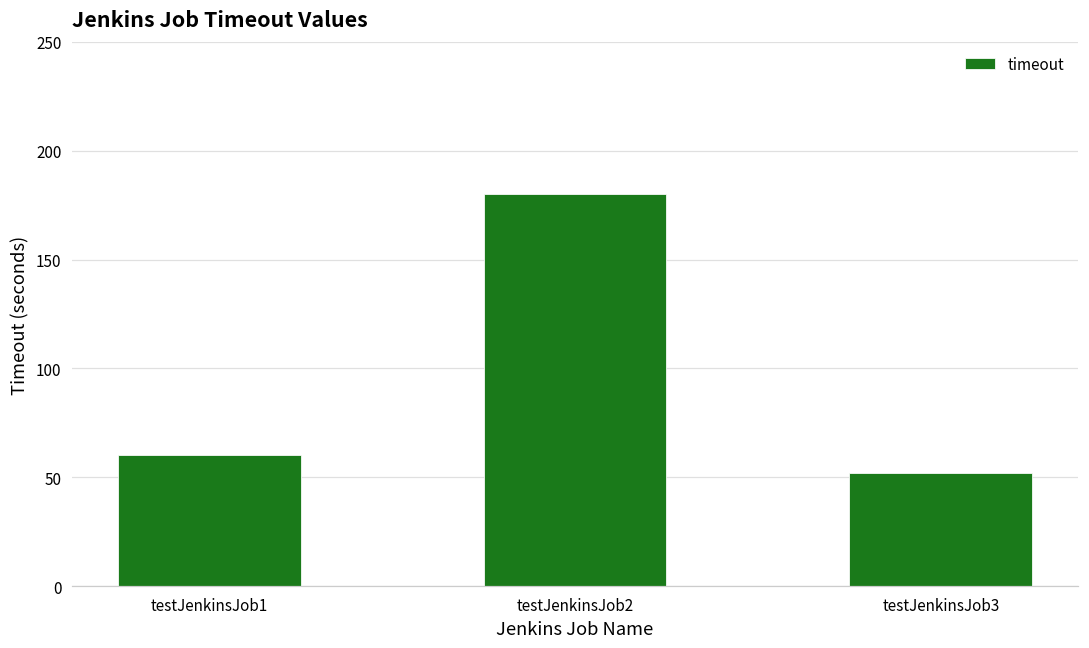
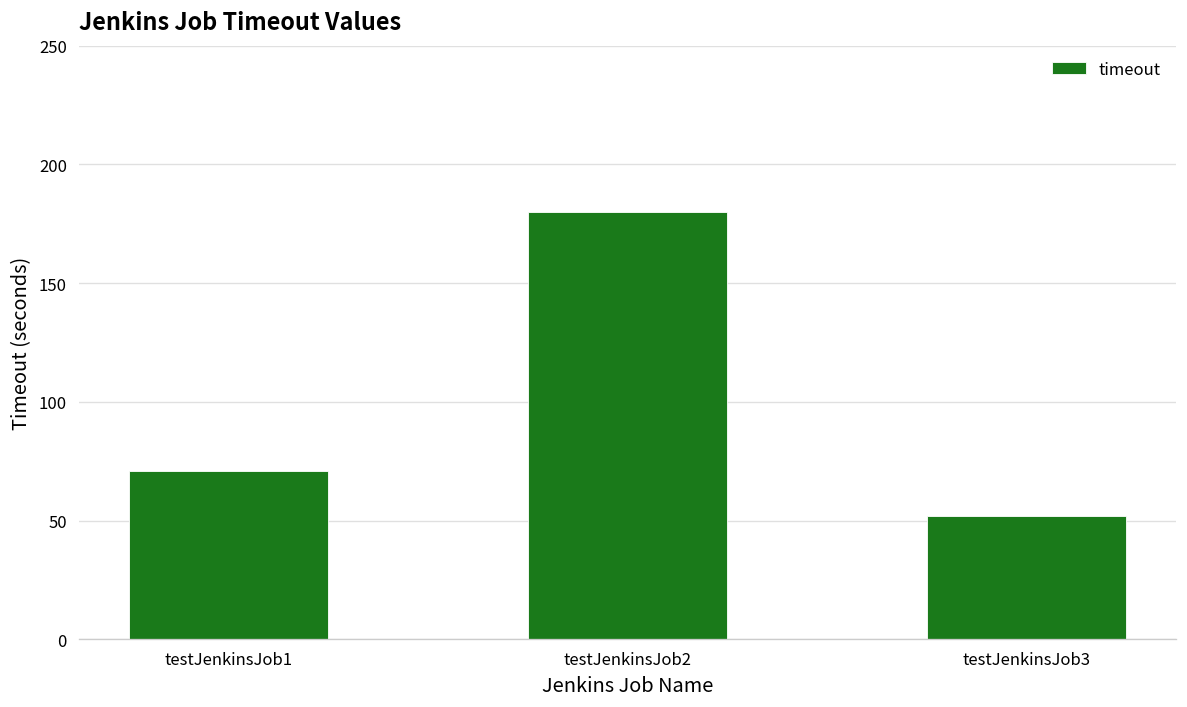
testJenkinsJob1: 60 -> 71
